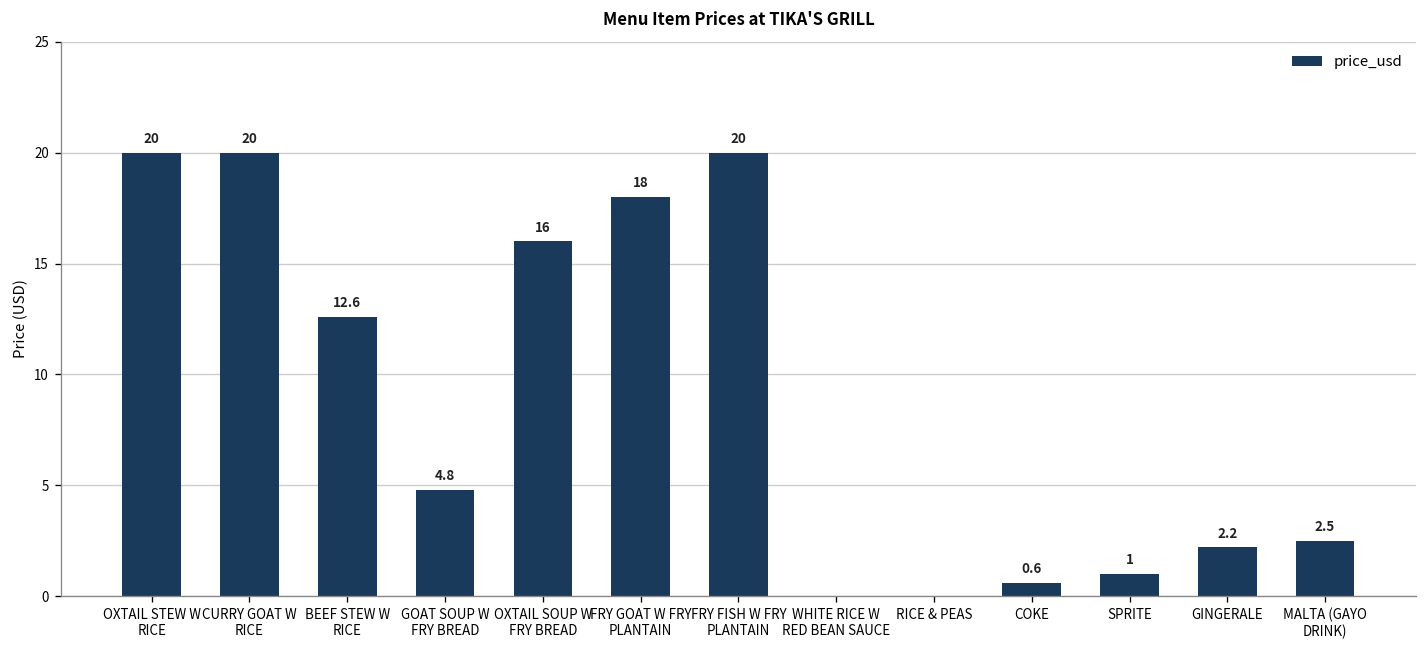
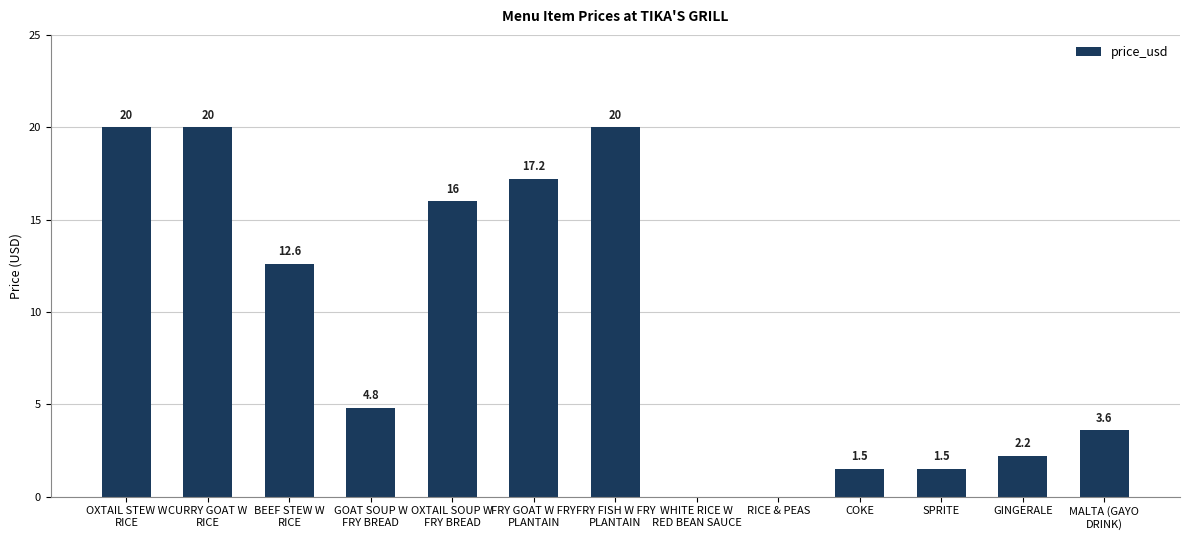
FRY GOAT W FRY PLANTAIN: 18 -> 17.2
COKE: 0.6 -> 1.5
SPRITE: 1 -> 1.5
MALTA (GAYO DRINK): 2.5 -> 3.6
